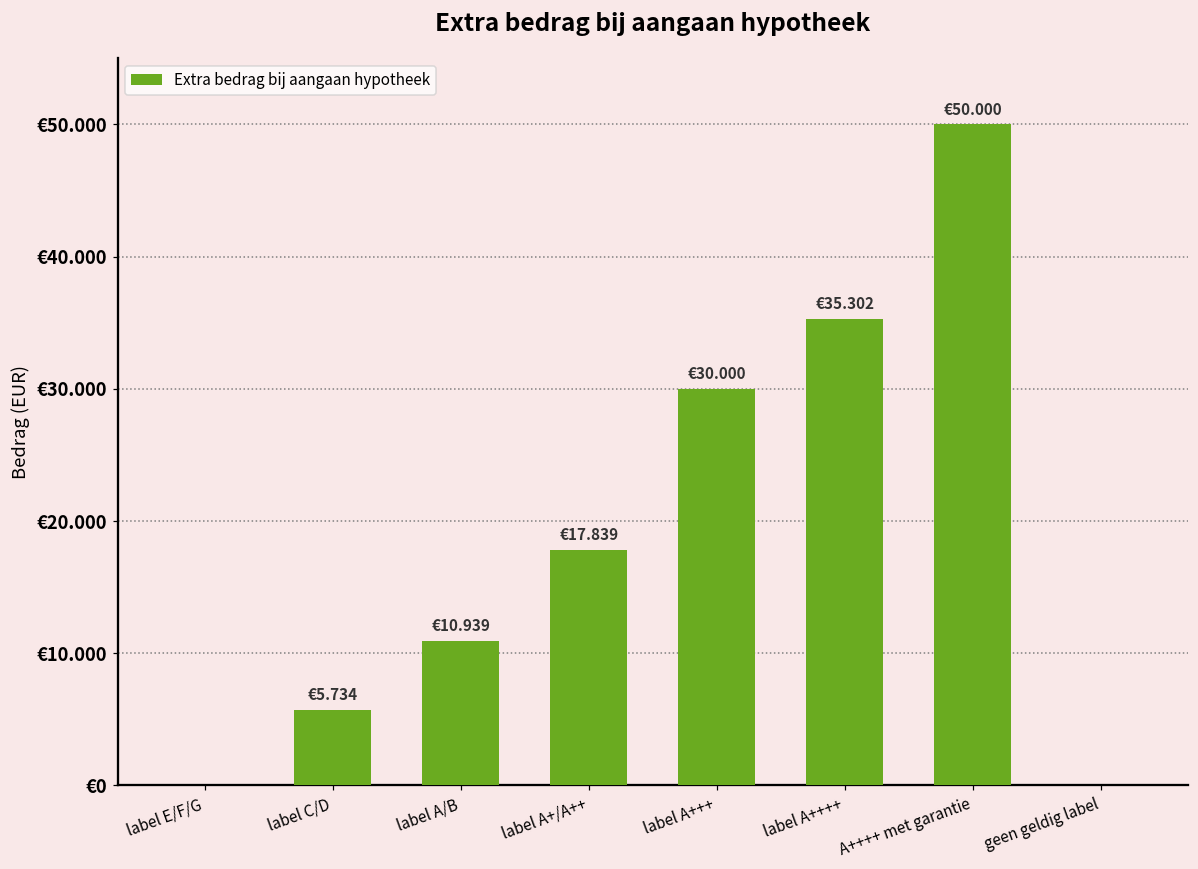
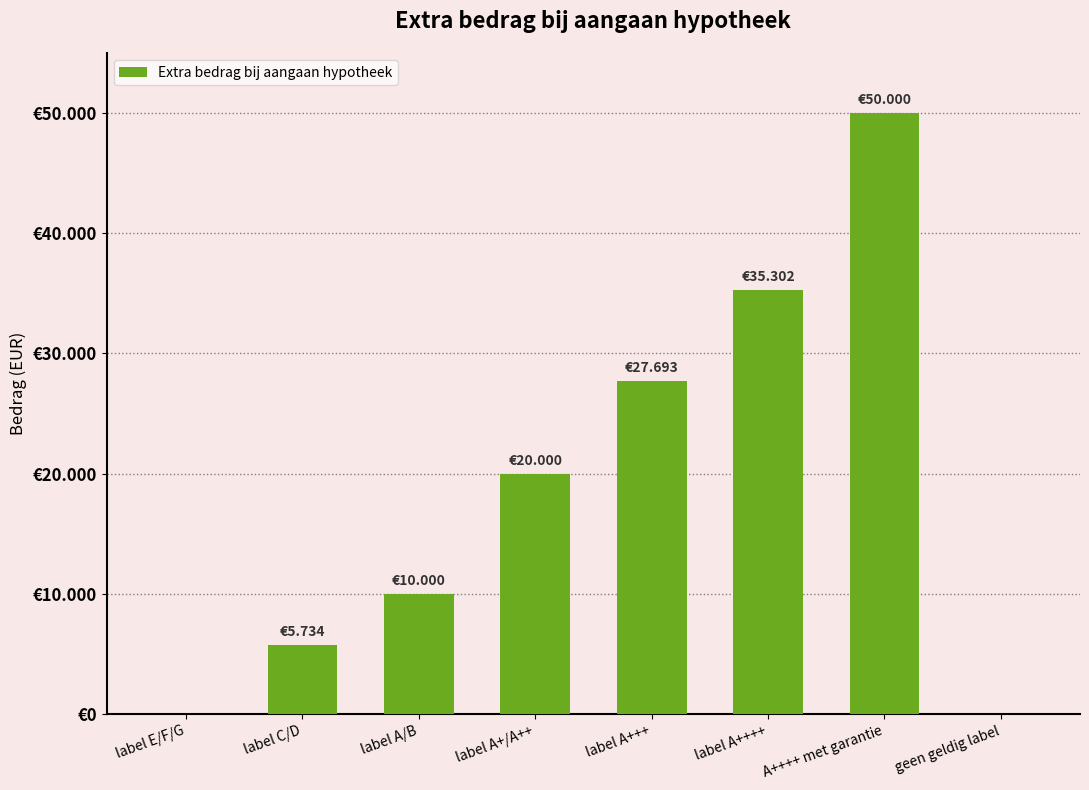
label A/B: €10.939 -> €10.000
label A+/A++: €17.839 -> €20.000
label A+++: €30.000 -> €27.693
